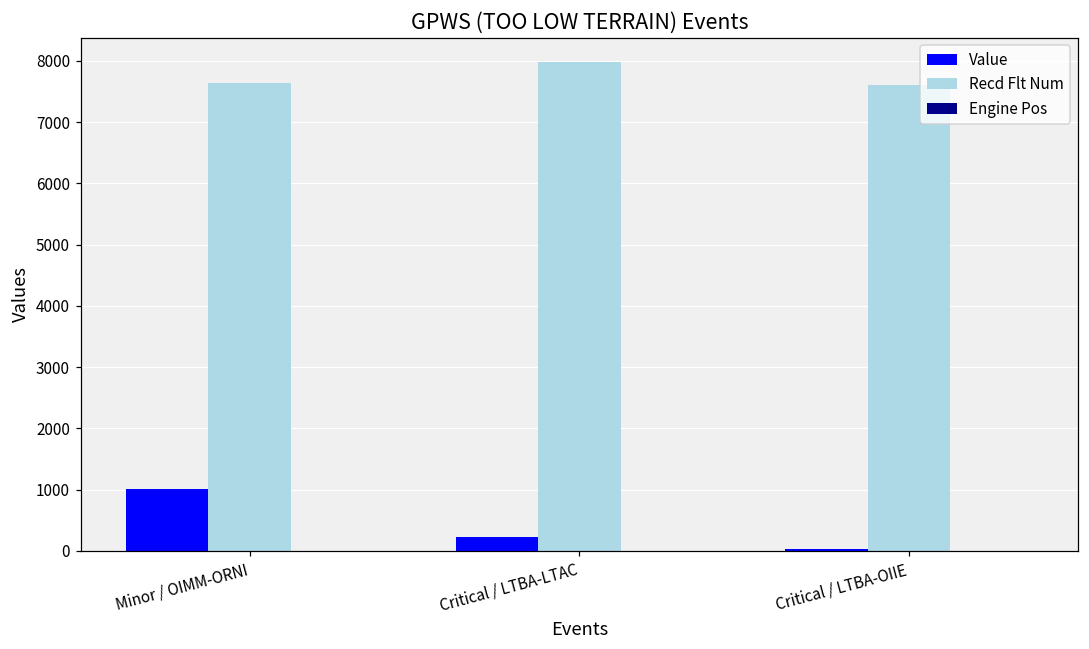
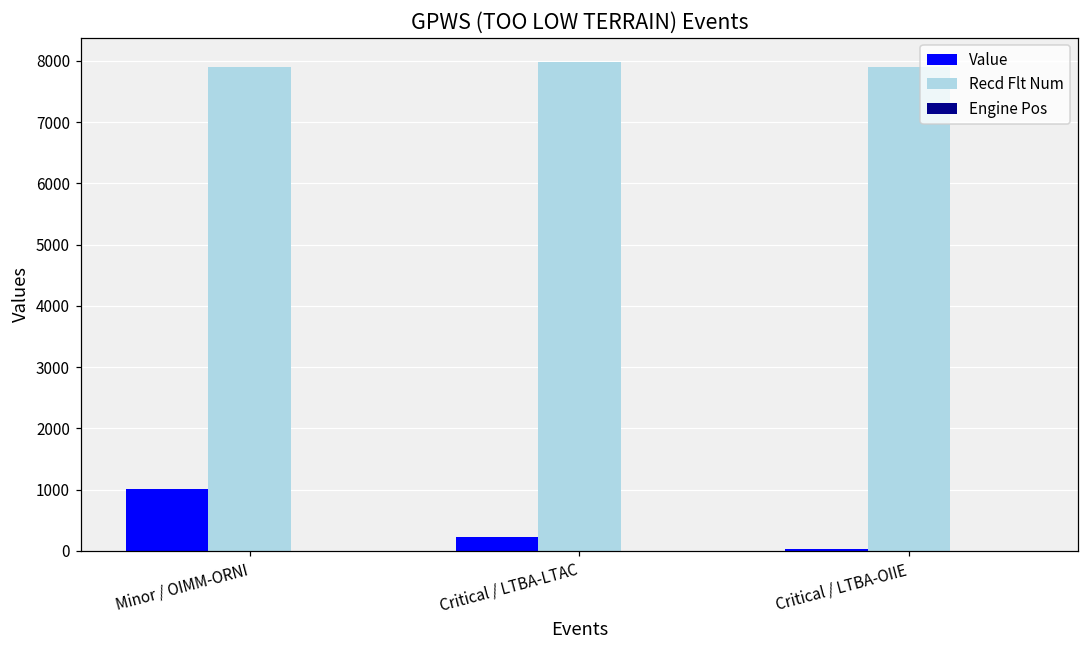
Recd Flt Num, Minor / OIMM-ORNI: 7600 -> 7900
Recd Flt Num, Critical / LTBA-OIIE: 7600 -> 7900
